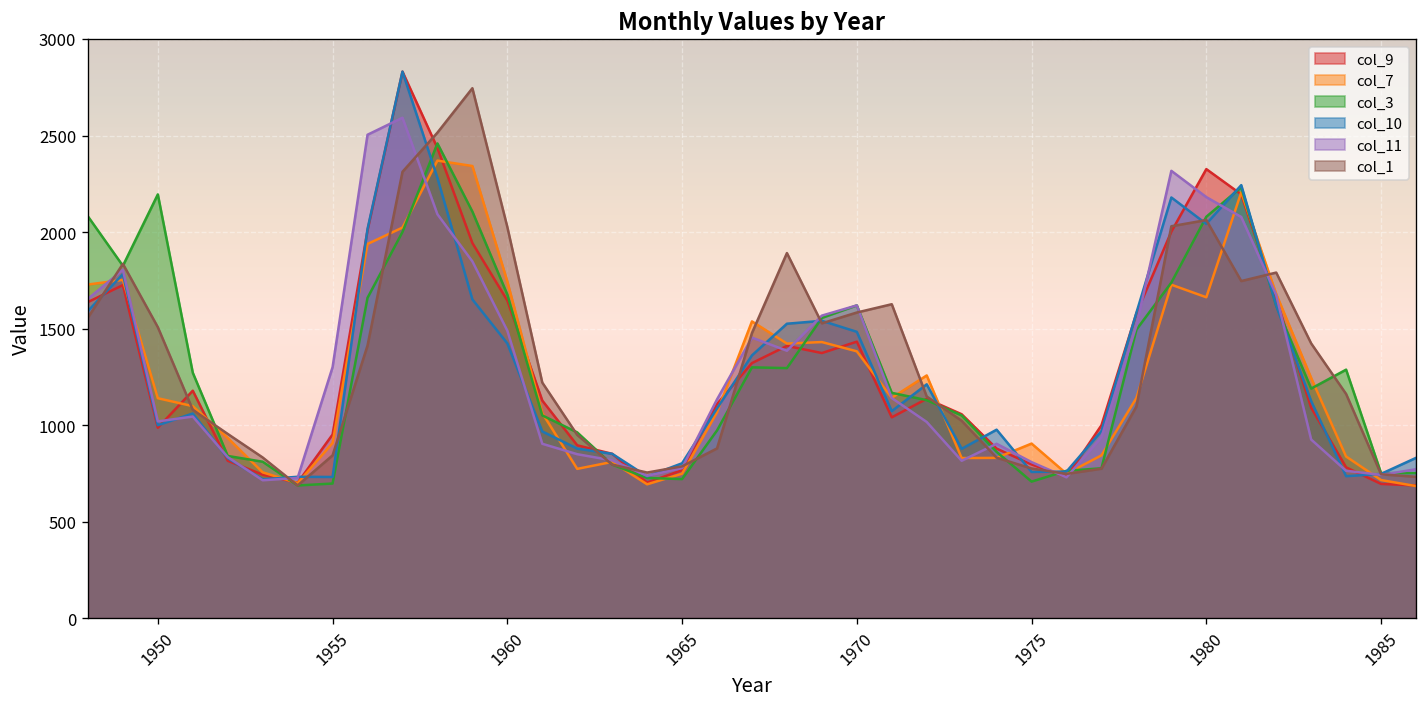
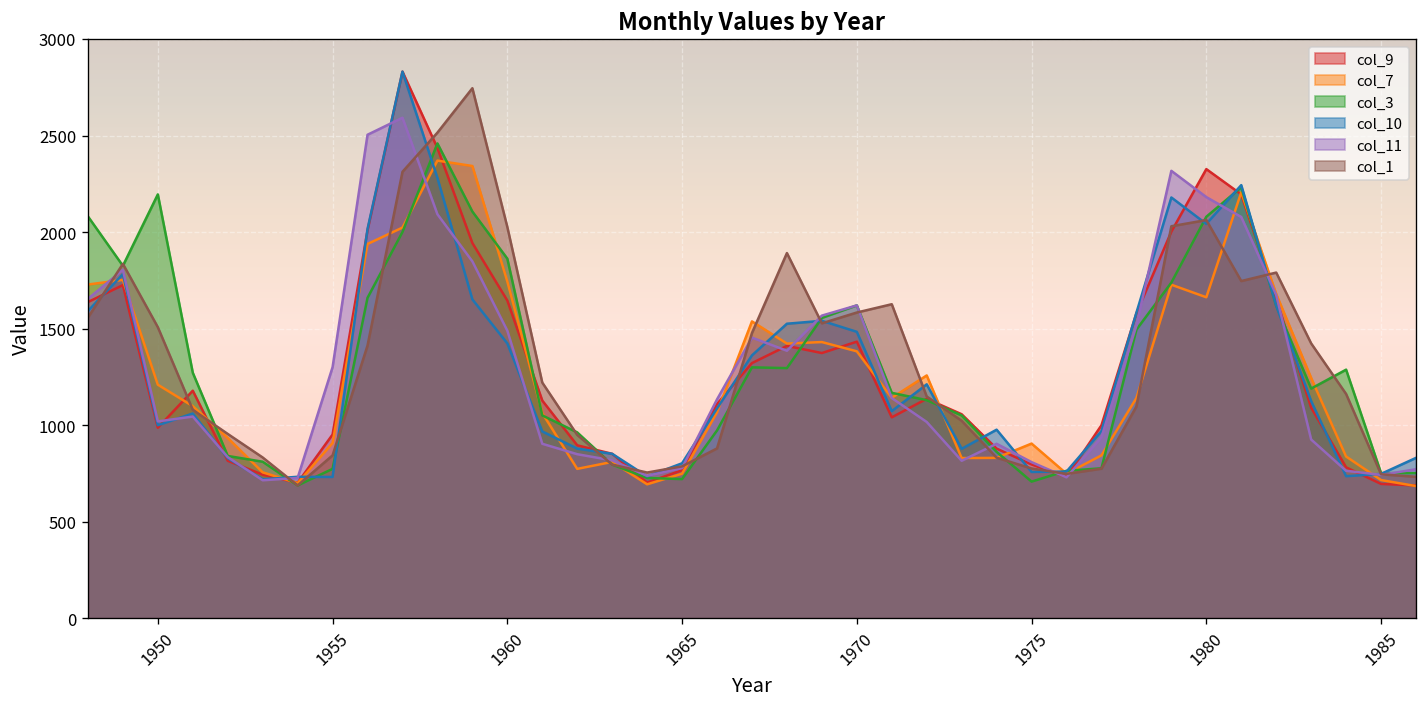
col_7, 1950: 1140 -> 1210
col_3, 1955: 700 -> 770
col_3, 1960: 1680 -> 1860
